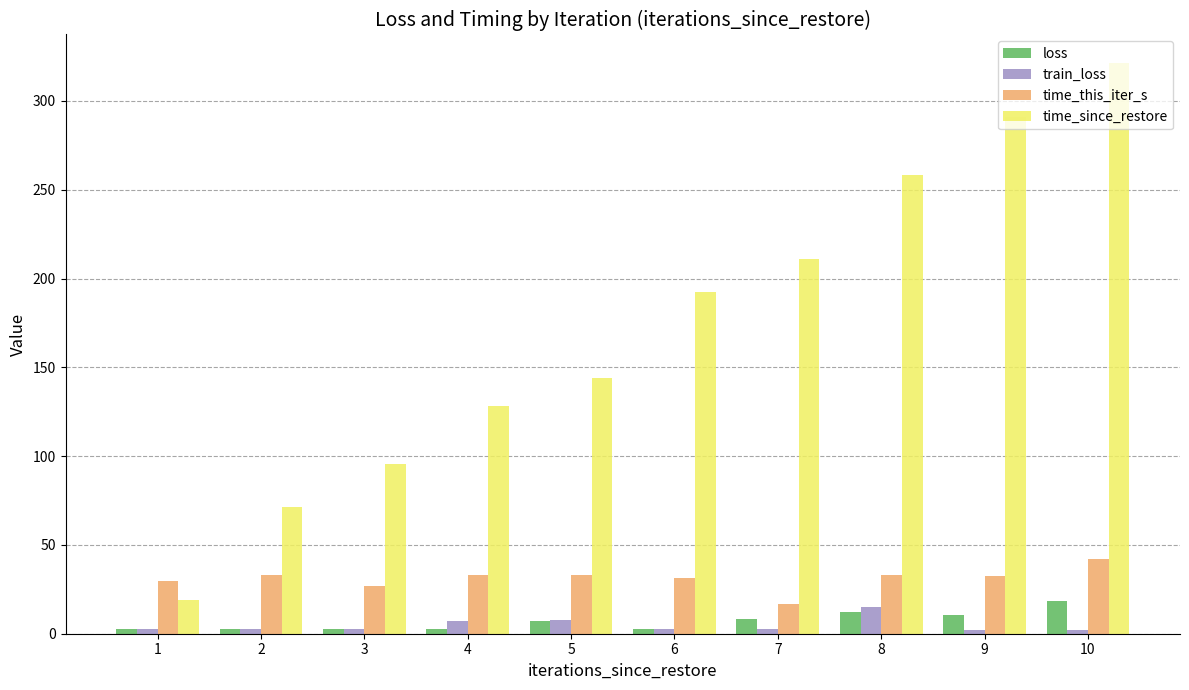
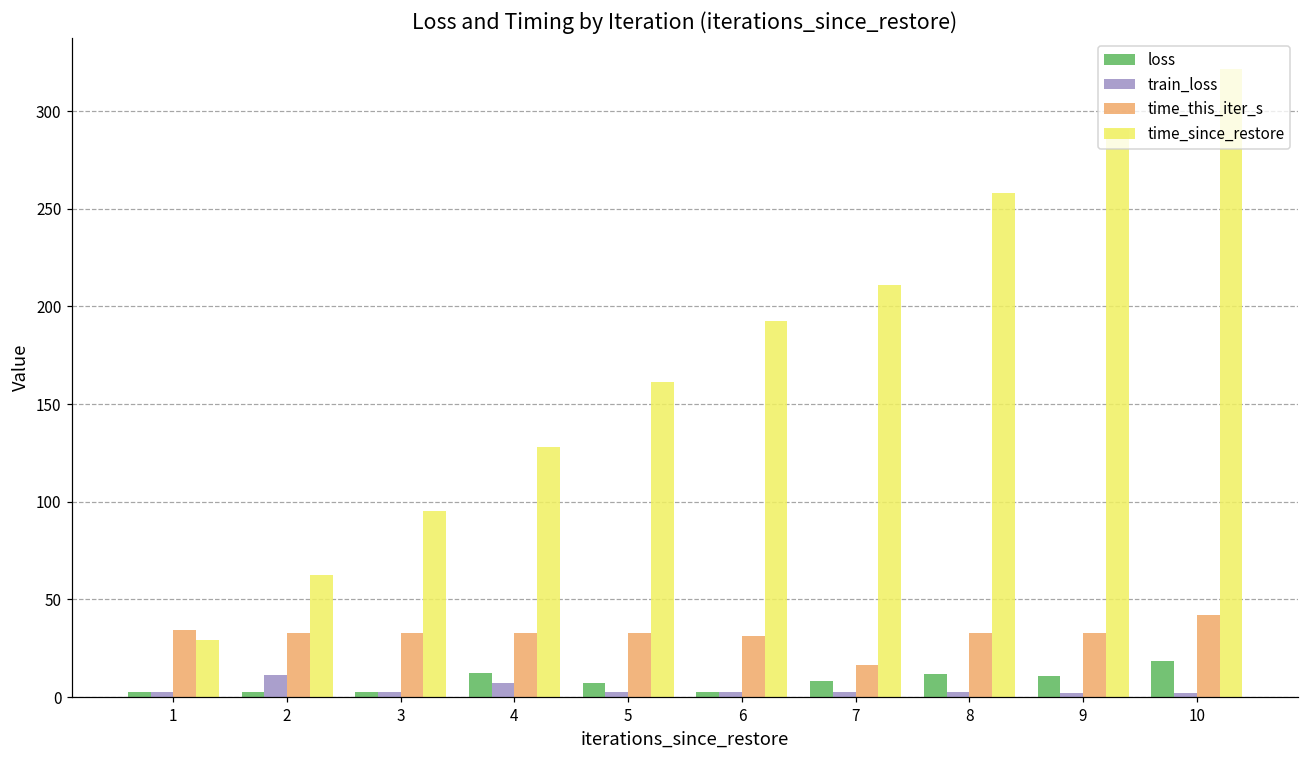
time_this_iter_s, 1: 29 -> 34
time_since_restore, 1: 19 -> 29
train_loss, 2: 3 -> 11
time_since_restore, 2: 71 -> 62
time_this_iter_s, 3: 27 -> 33
loss, 4: 2 -> 12
train_loss, 5: 8 -> 2
time_since_restore, 5: 144 -> 161
train_loss, 8: 15 -> 2
